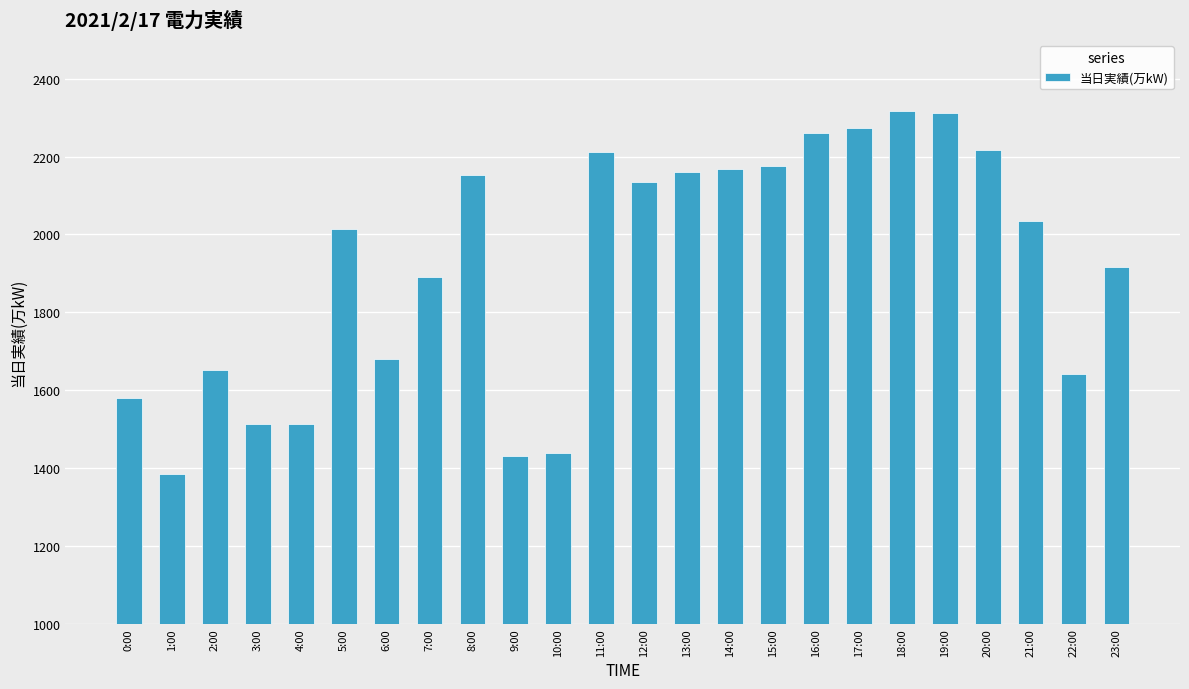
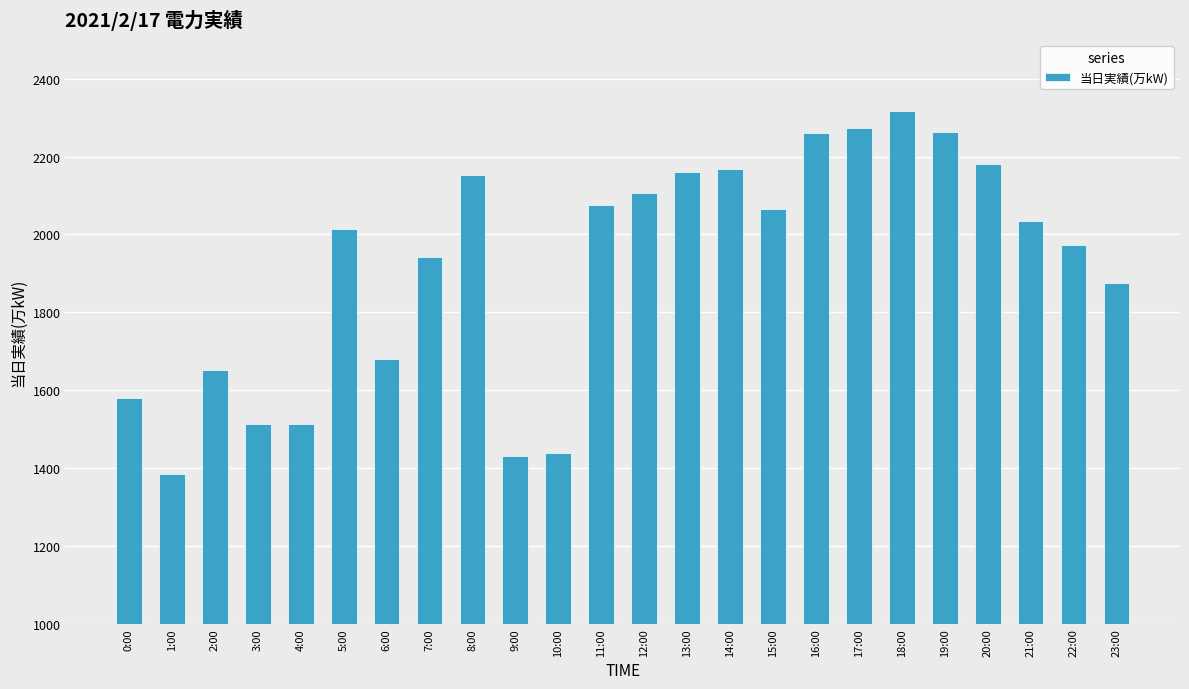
7:00: 1890 -> 1940
11:00: 2210 -> 2080
12:00: 2140 -> 2110
15:00: 2180 -> 2070
19:00: 2310 -> 2260
20:00: 2220 -> 2180
22:00: 1640 -> 1970
23:00: 1920 -> 1880
